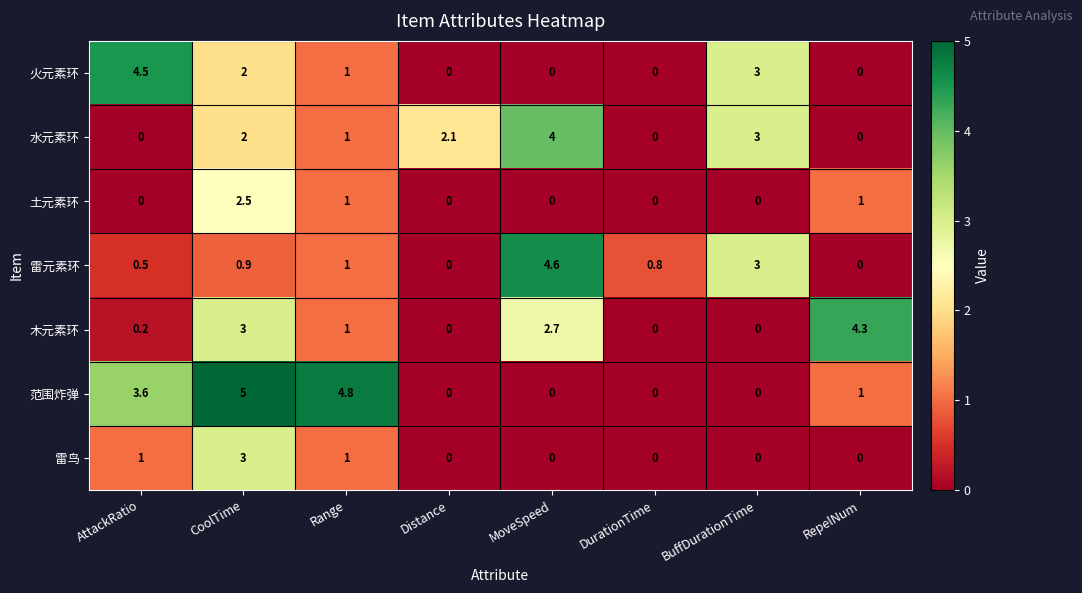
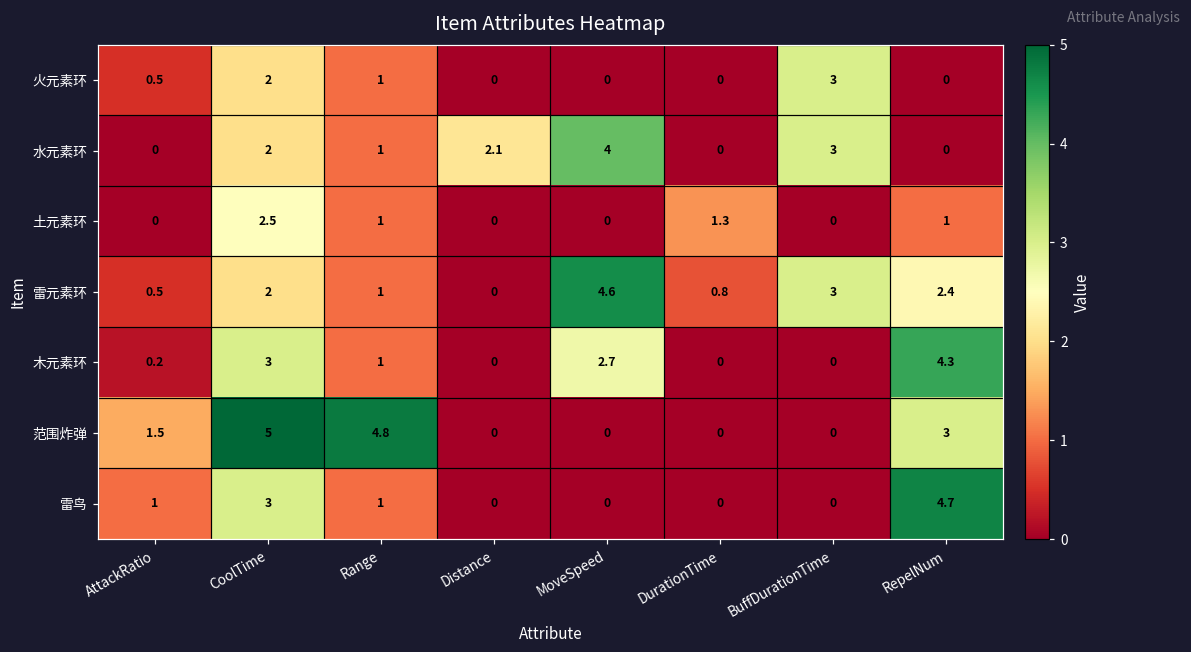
火元素环, AttackRatio: 4.5 -> 0.5
土元素环, DurationTime: 0 -> 1.3
雷元素环, CoolTime: 0.9 -> 2
雷元素环, RepelNum: 0 -> 2.4
范围炸弹, AttackRatio: 3.6 -> 1.5
范围炸弹, RepelNum: 1 -> 3
雷鸟, RepelNum: 0 -> 4.7
